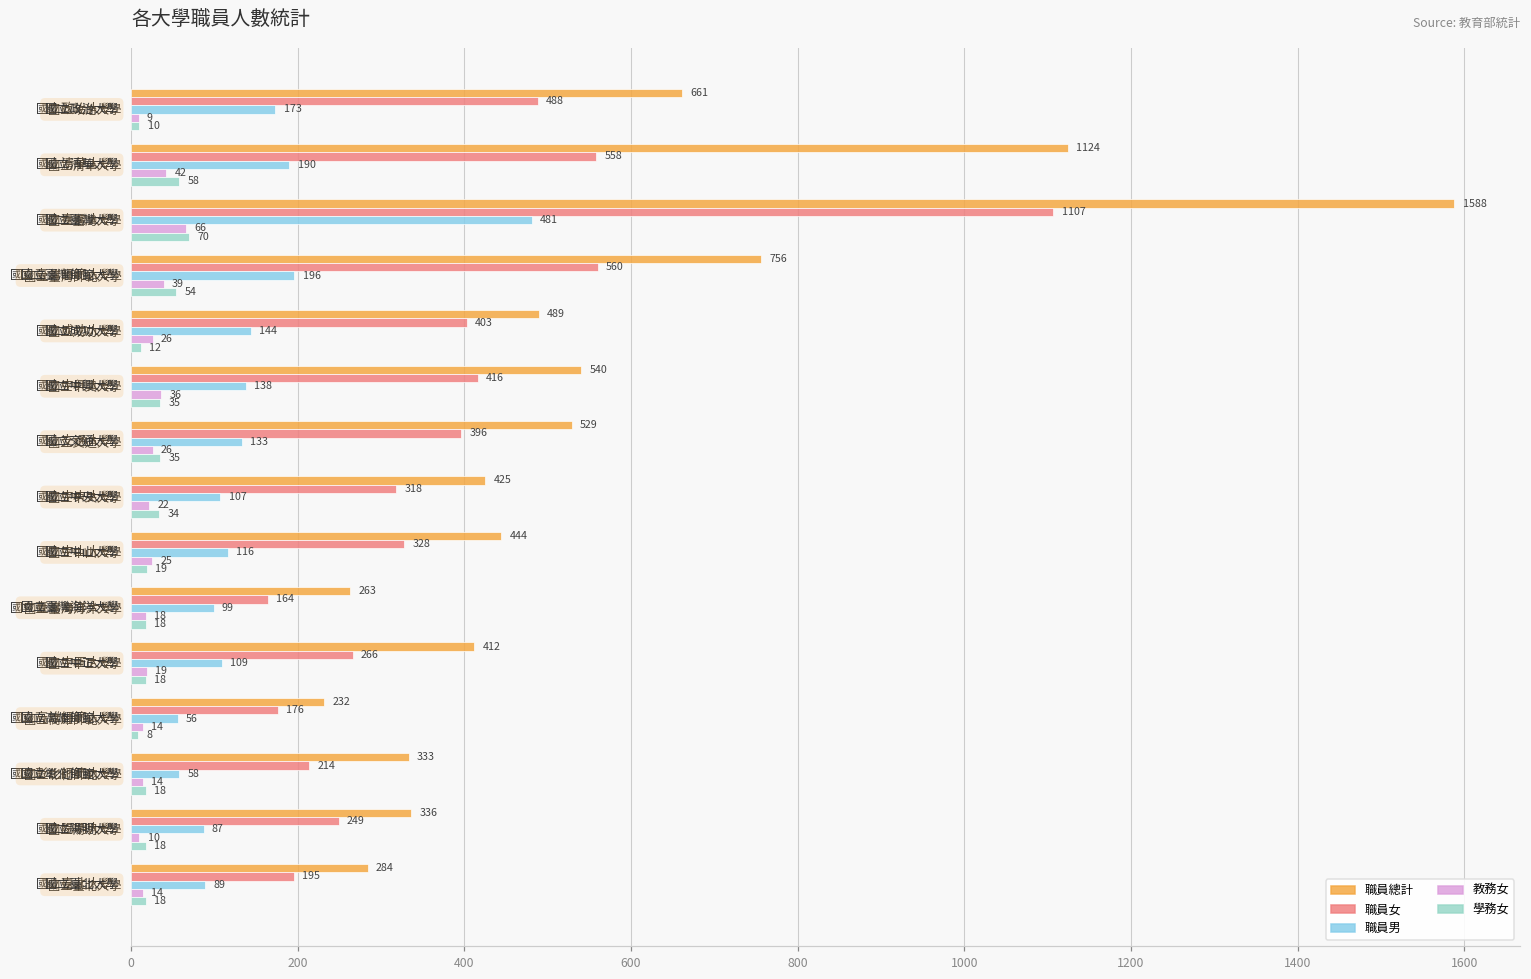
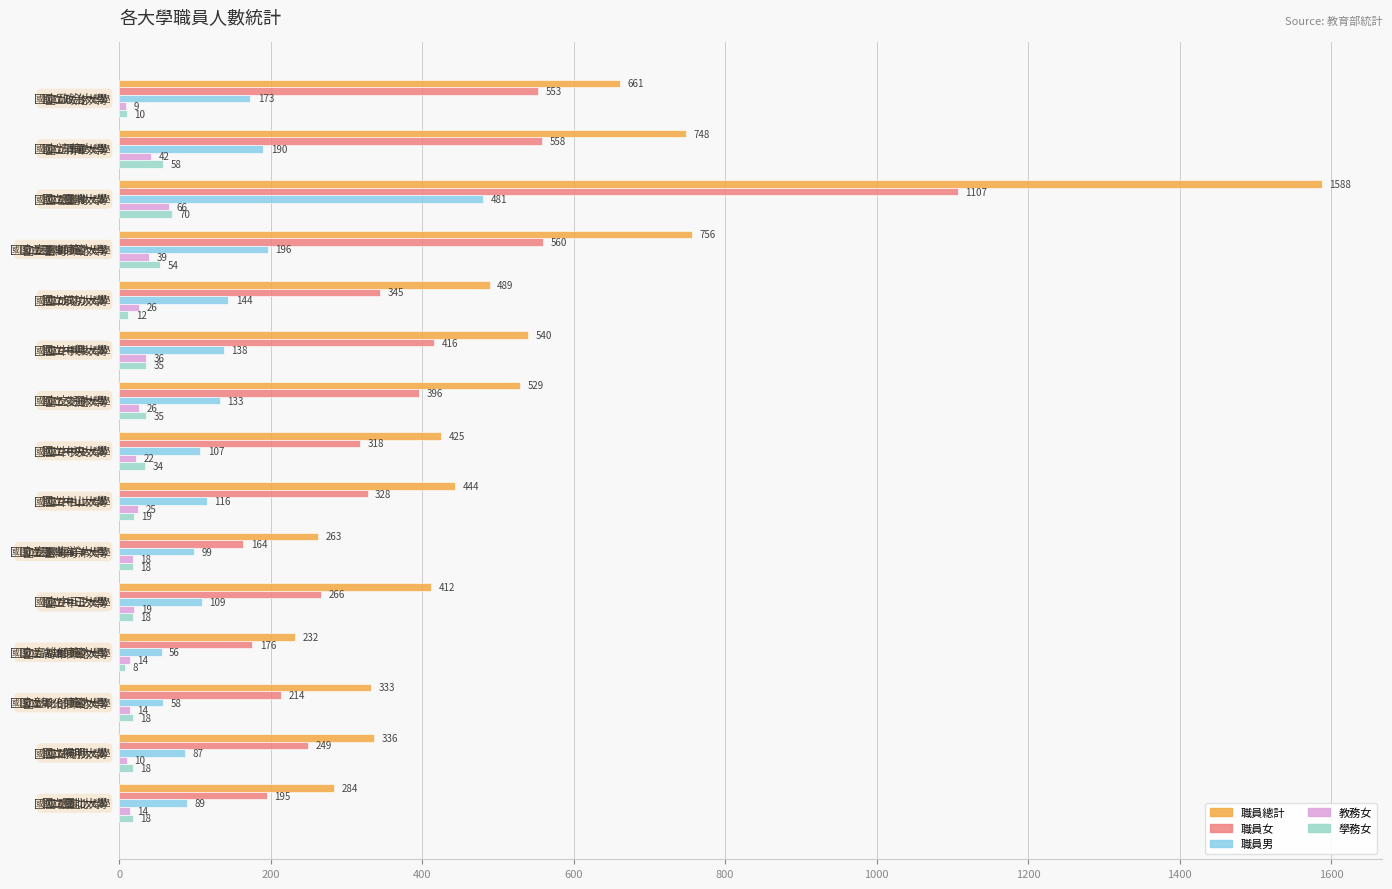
職員女, 國立政治大學: 488 -> 553
職員總計, 國立清華大學: 1124 -> 748
職員女, 國立成功大學: 403 -> 345
